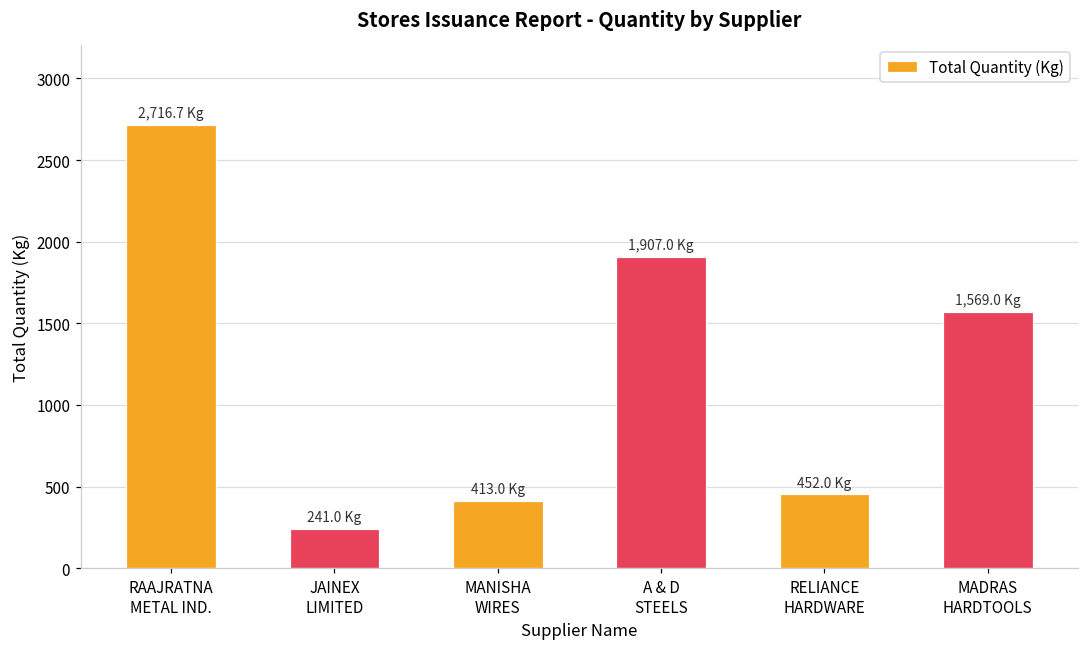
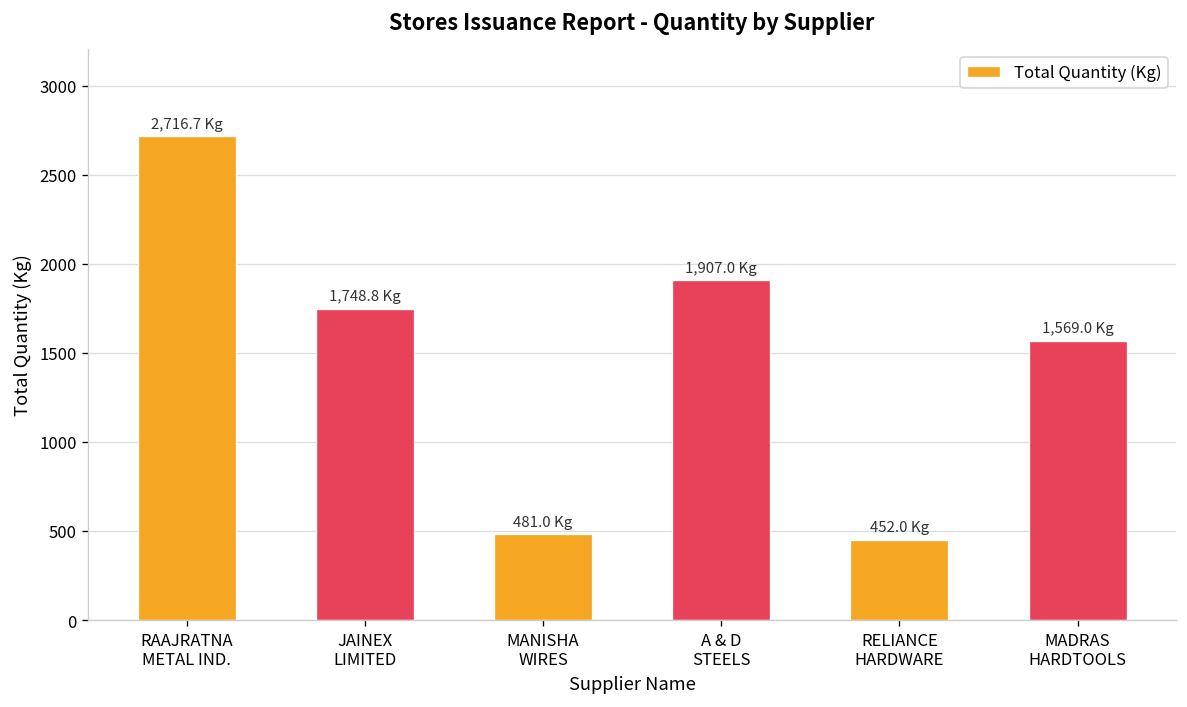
JAINEX LIMITED: 241.0 -> 1,748.8
MANISHA WIRES: 413.0 -> 481.0
